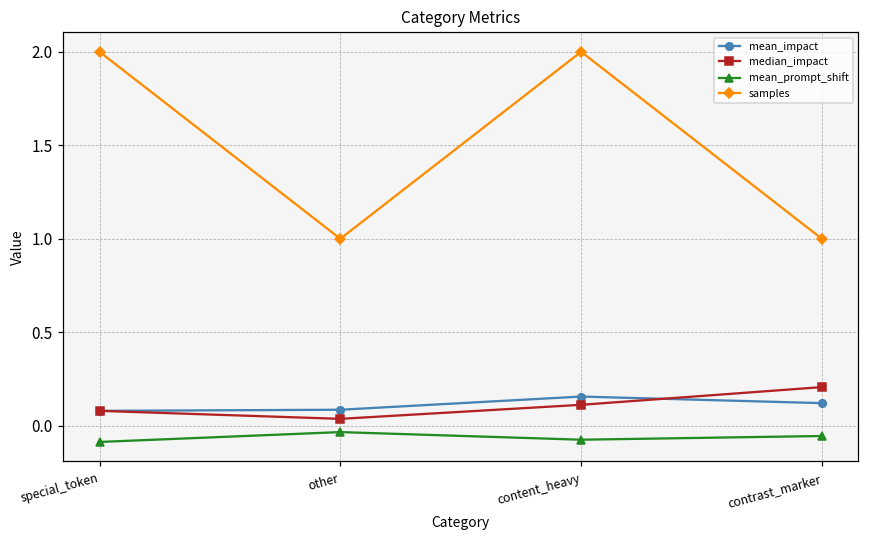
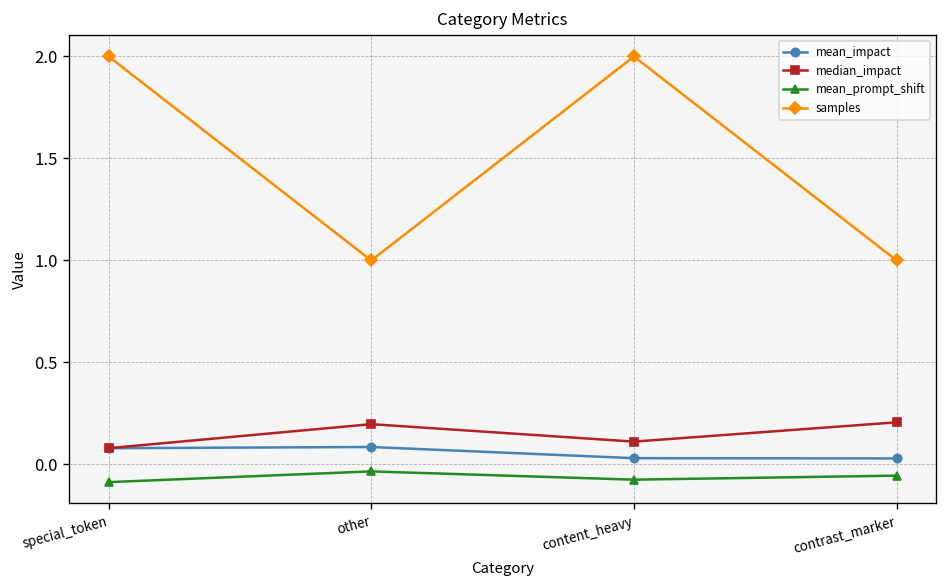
median_impact, other: 0.04 -> 0.20
mean_impact, content_heavy: 0.16 -> 0.03
mean_impact, contrast_marker: 0.12 -> 0.03
